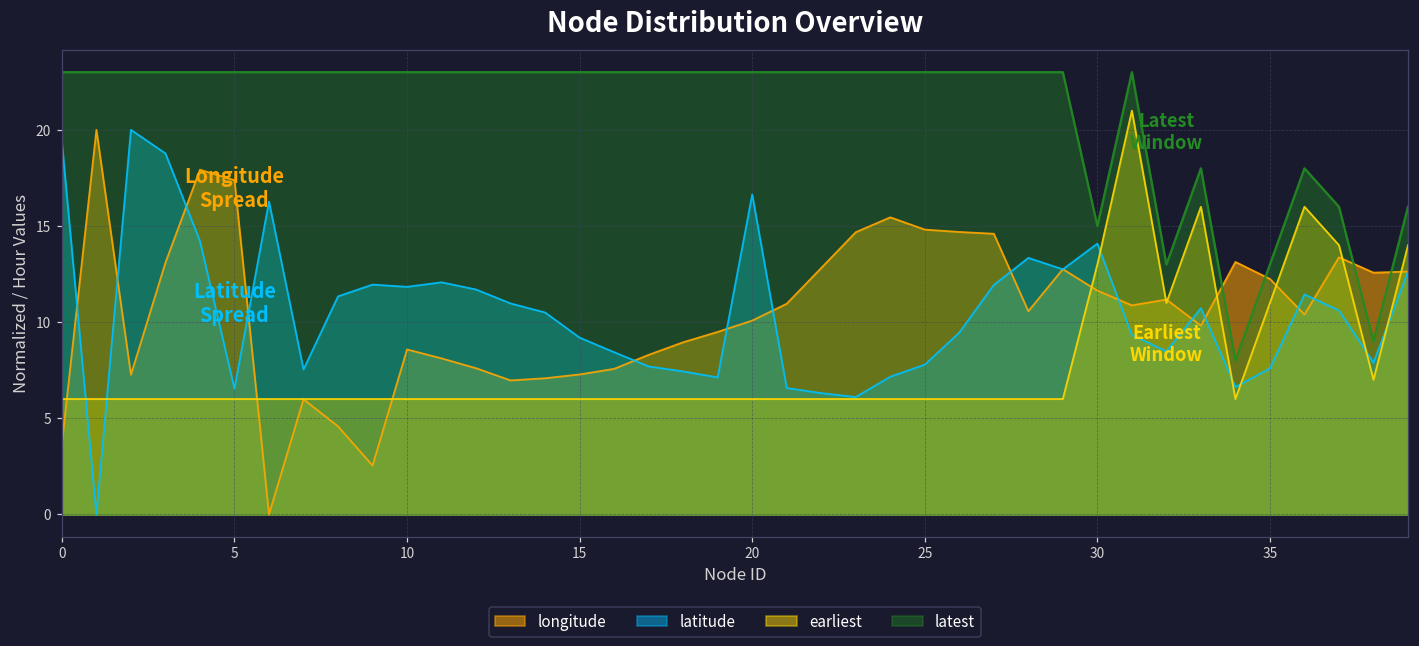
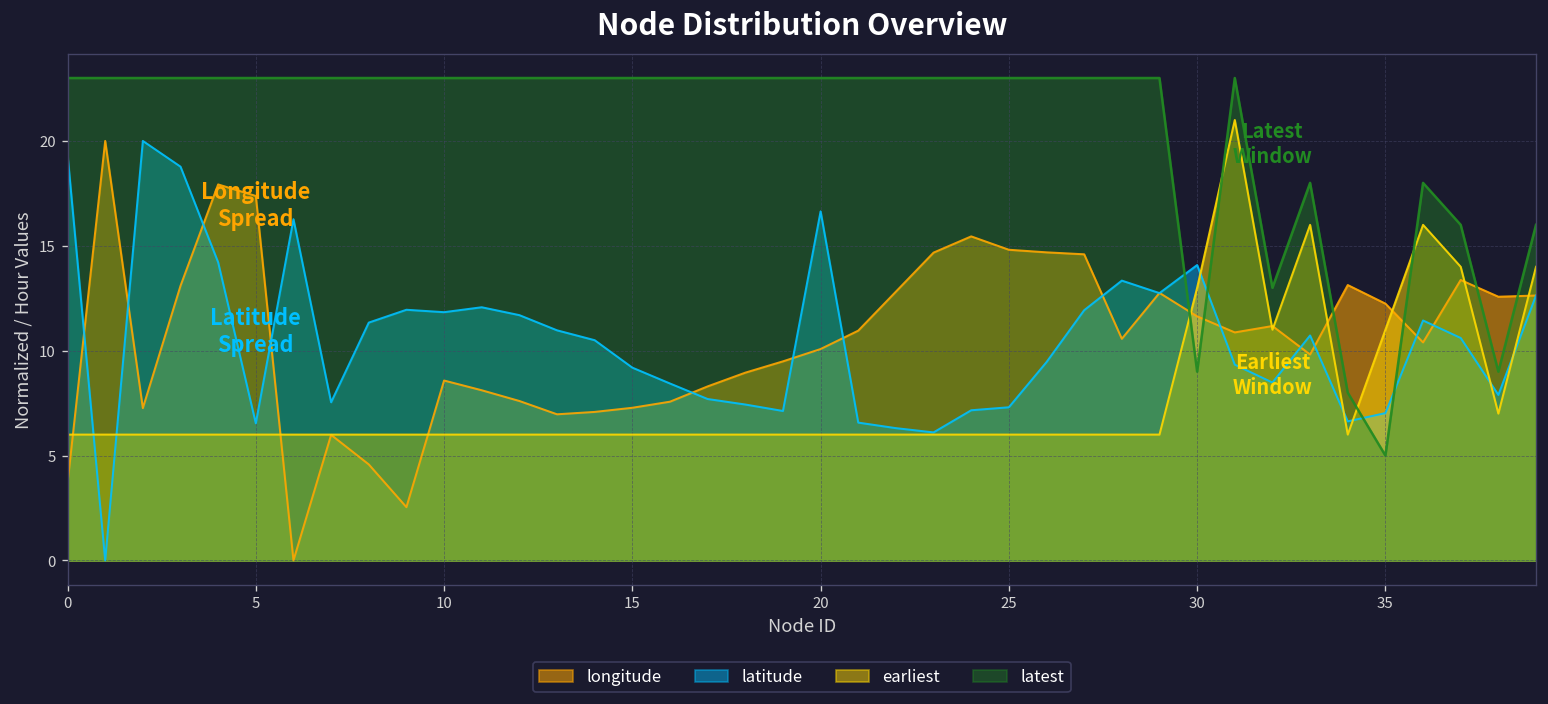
latitude, 25: 7.8 -> 7.3
latest, 30: 15 -> 9
latitude, 35: 7.6 -> 7.0
latest, 35: 13 -> 5
